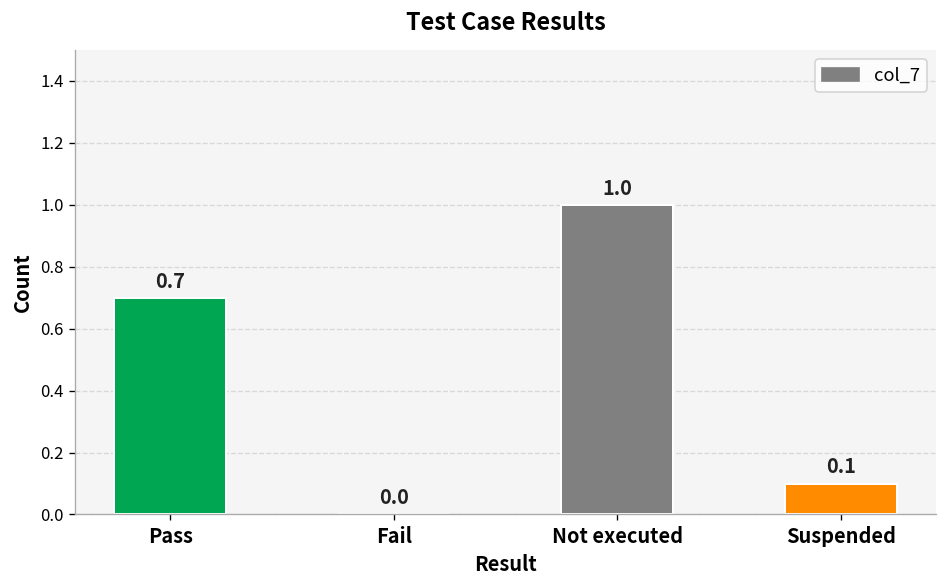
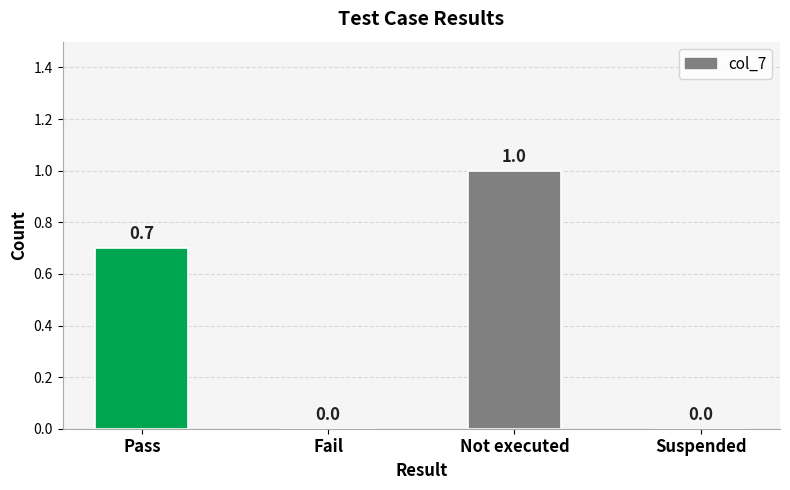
Suspended: 0.1 -> 0.0
